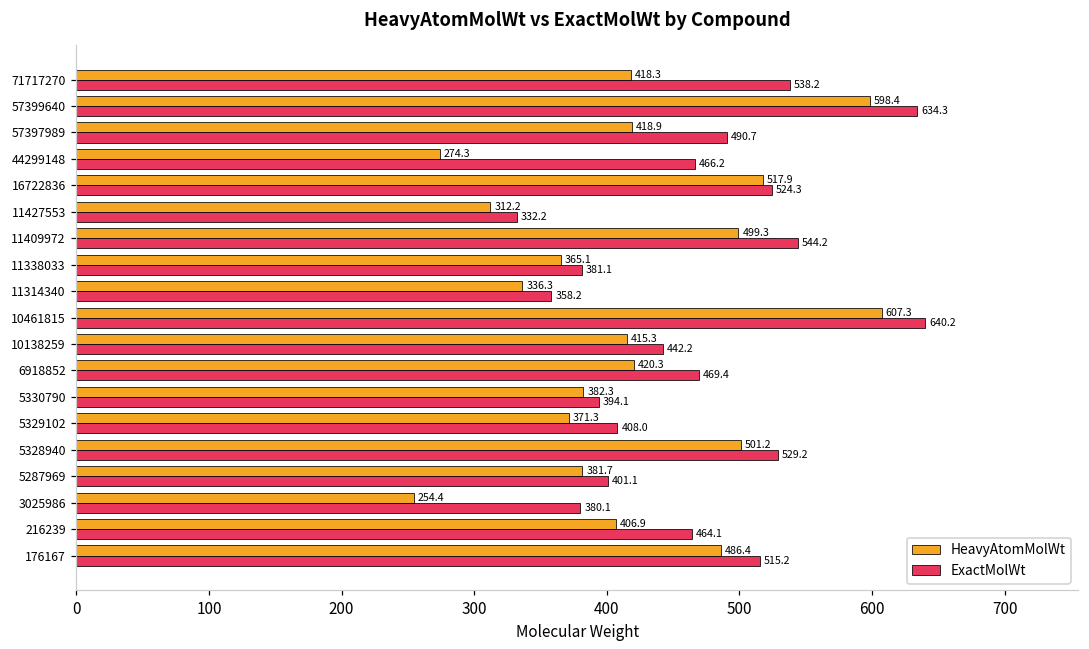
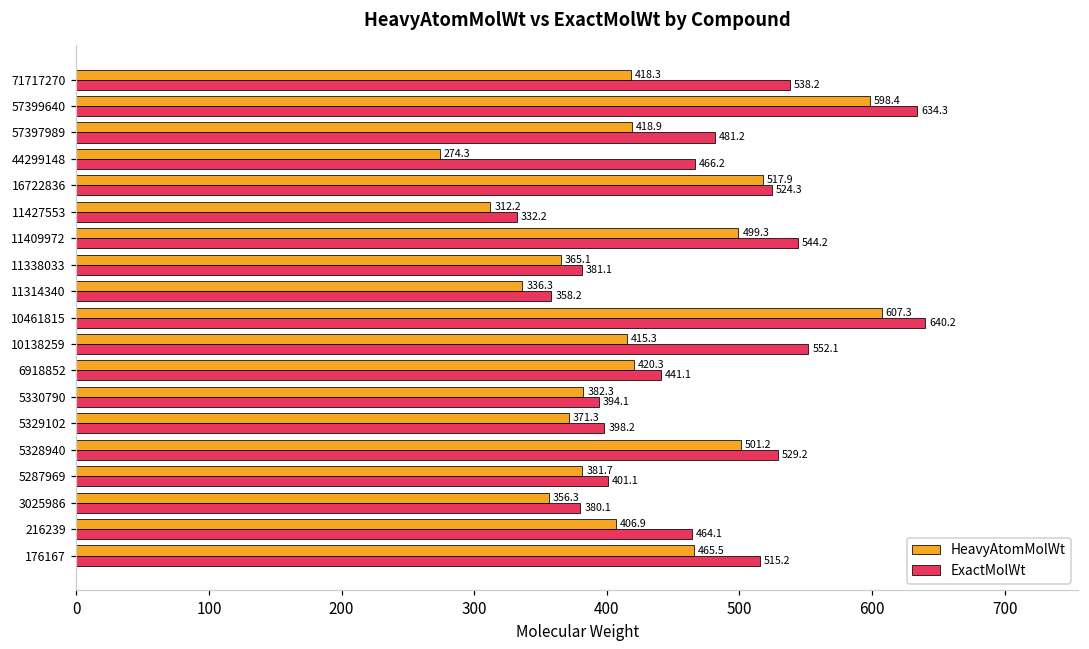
ExactMolWt, 57397989: 490.7 -> 481.2
ExactMolWt, 10138259: 442.2 -> 552.1
ExactMolWt, 6918852: 469.4 -> 441.1
ExactMolWt, 5329102: 408.0 -> 398.2
HeavyAtomMolWt, 3025986: 254.4 -> 356.3
HeavyAtomMolWt, 176167: 486.4 -> 465.5
